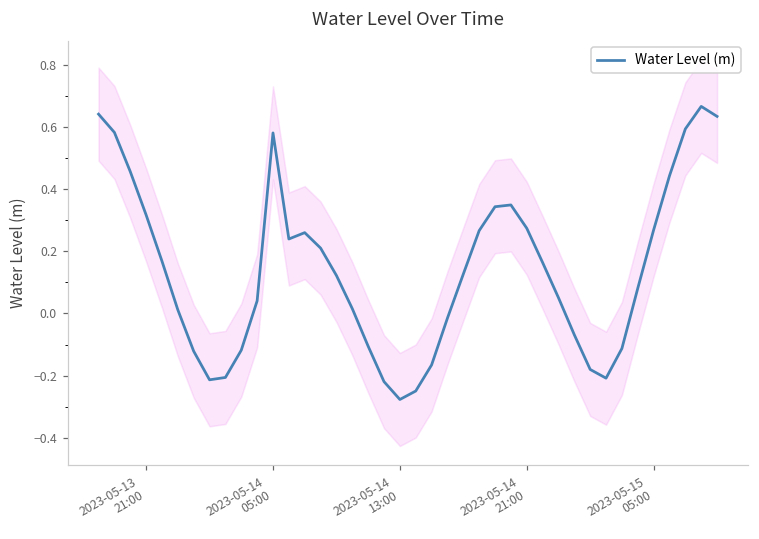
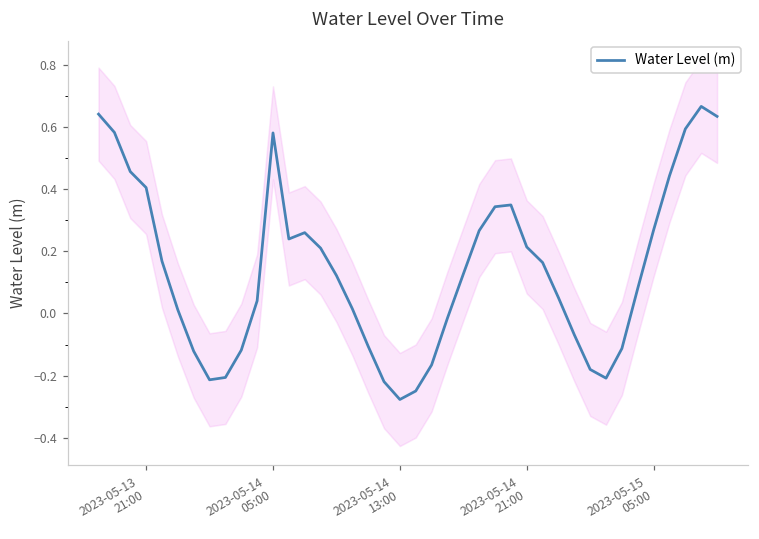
Water Level (m), 2023-05-13 21:00: 0.32 -> 0.41
Water Level (m), 2023-05-14 21:00: 0.27 -> 0.21
